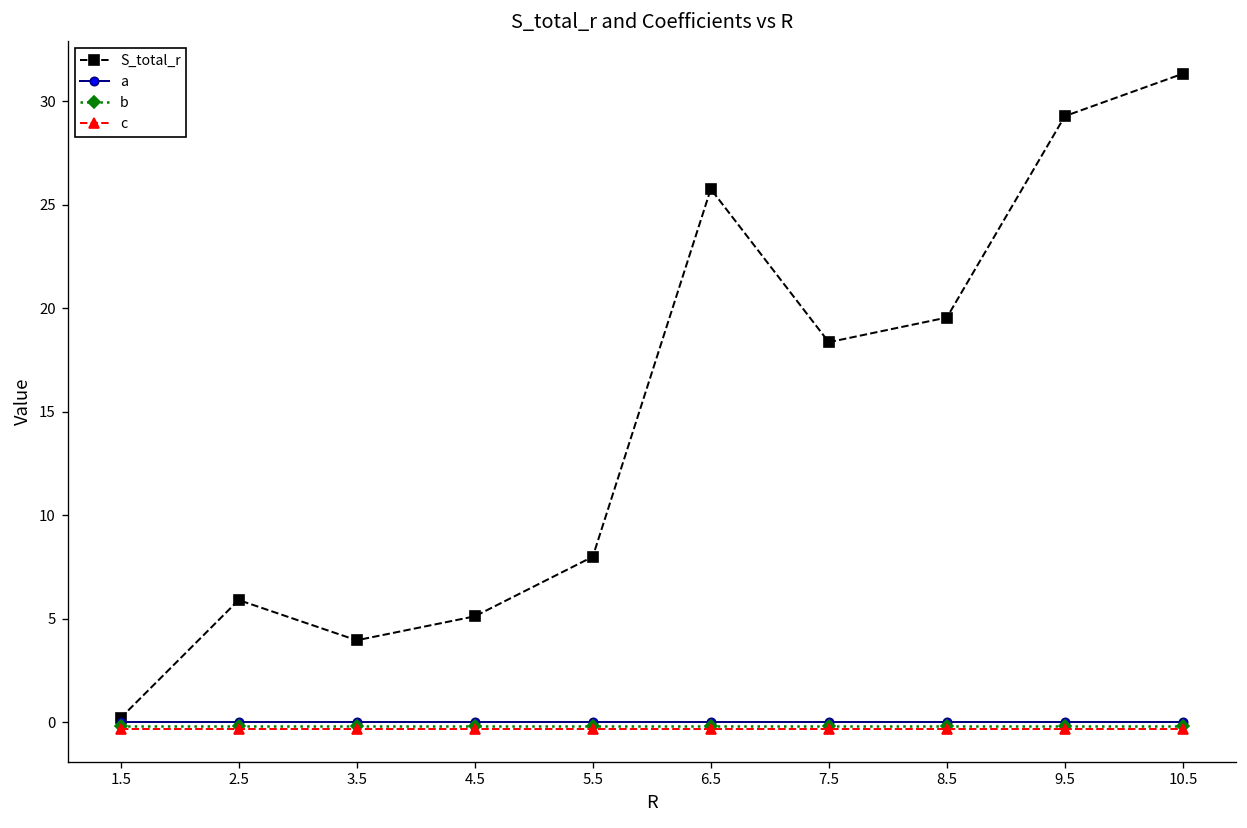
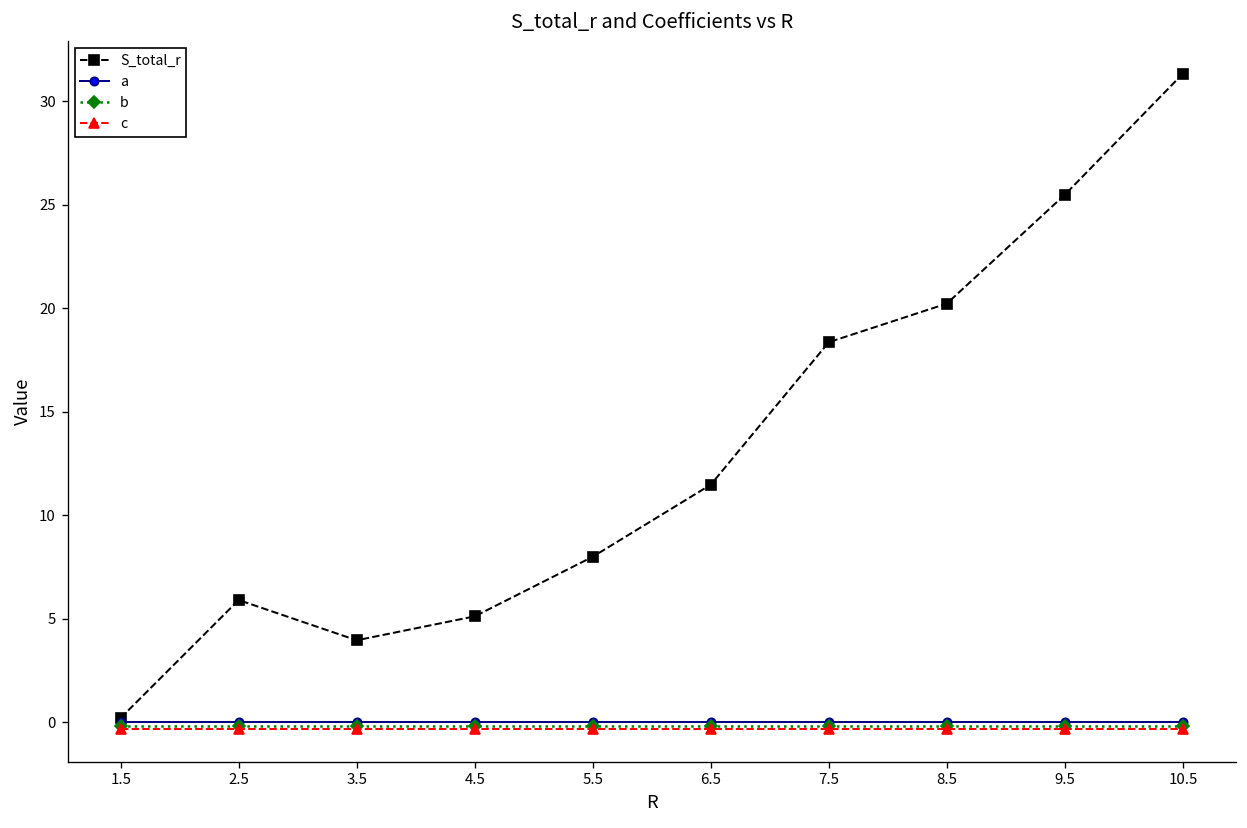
S_total_r, 6.5: 25.8 -> 11.5
S_total_r, 8.5: 19.6 -> 20.2
S_total_r, 9.5: 29.3 -> 25.5
